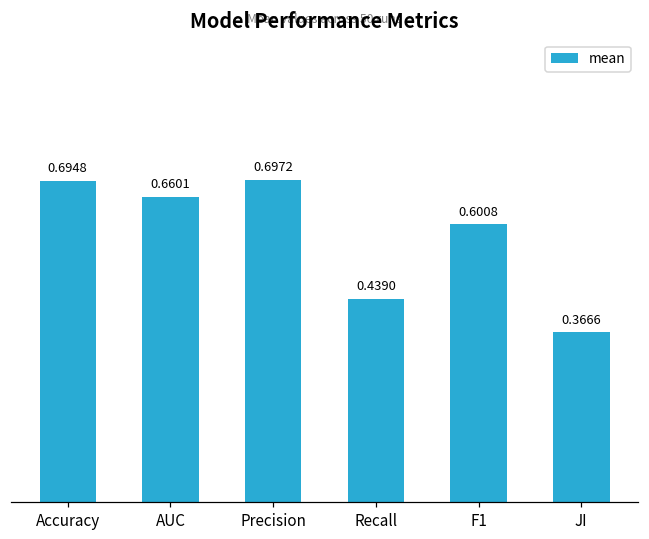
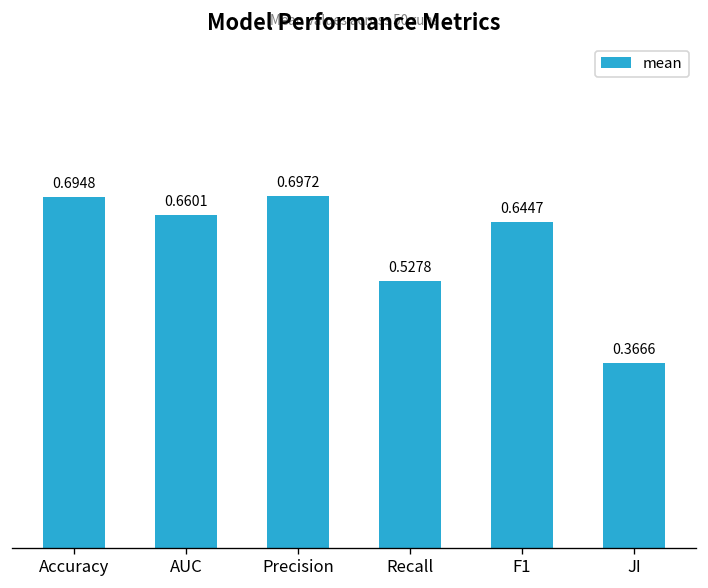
Recall: 0.4390 -> 0.5278
F1: 0.6008 -> 0.6447
